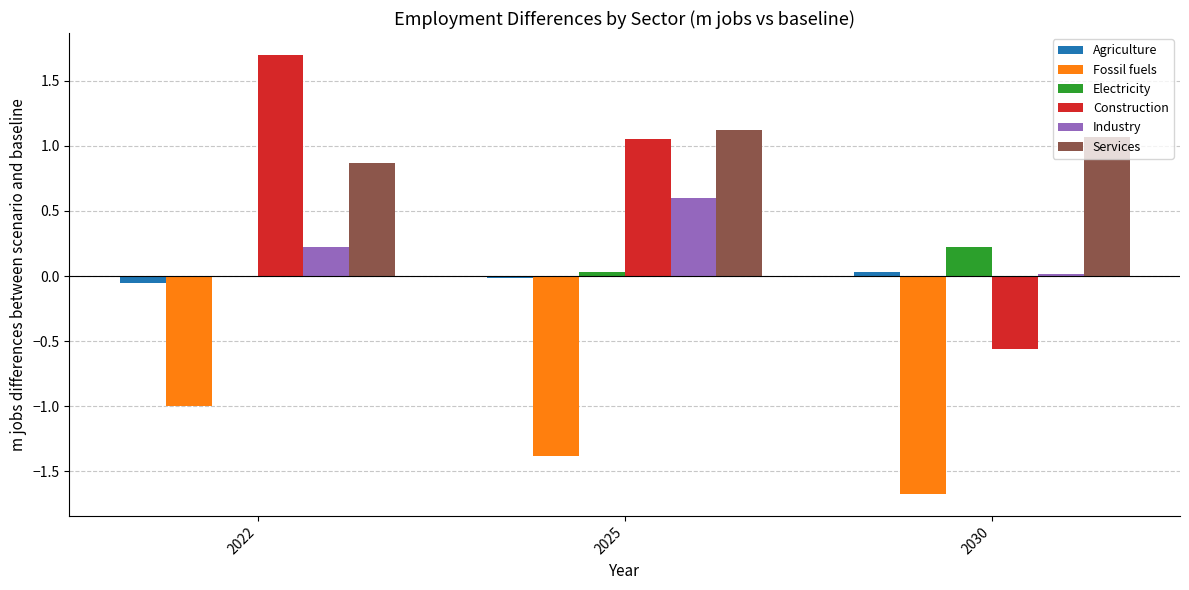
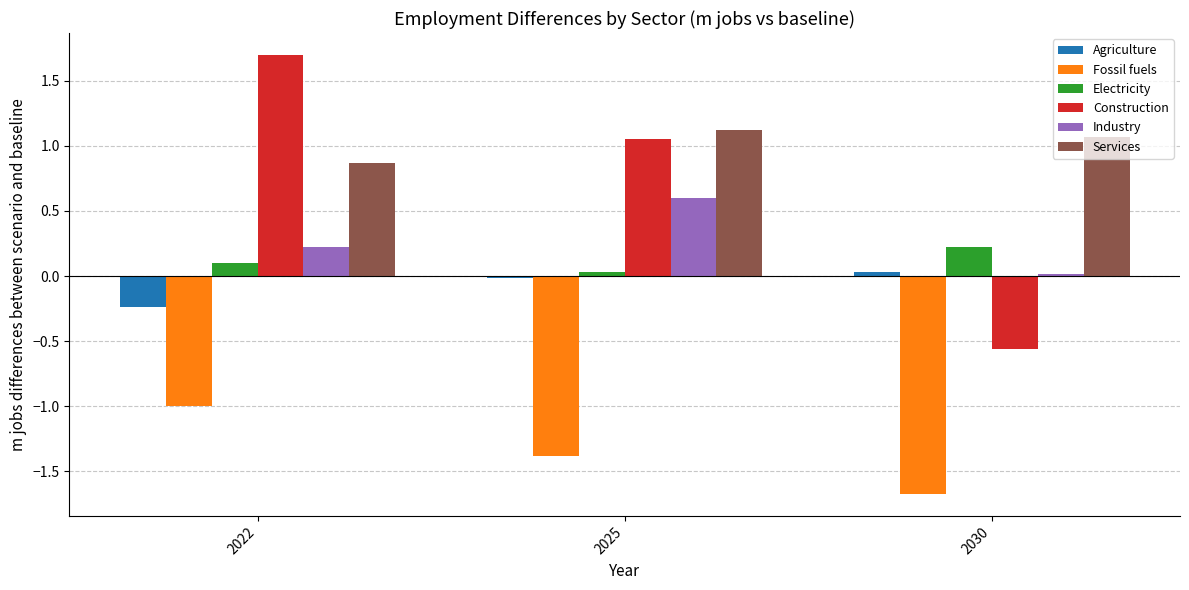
Agriculture, 2022: -0.05 -> -0.23
Electricity, 2022: 0.00 -> 0.10
